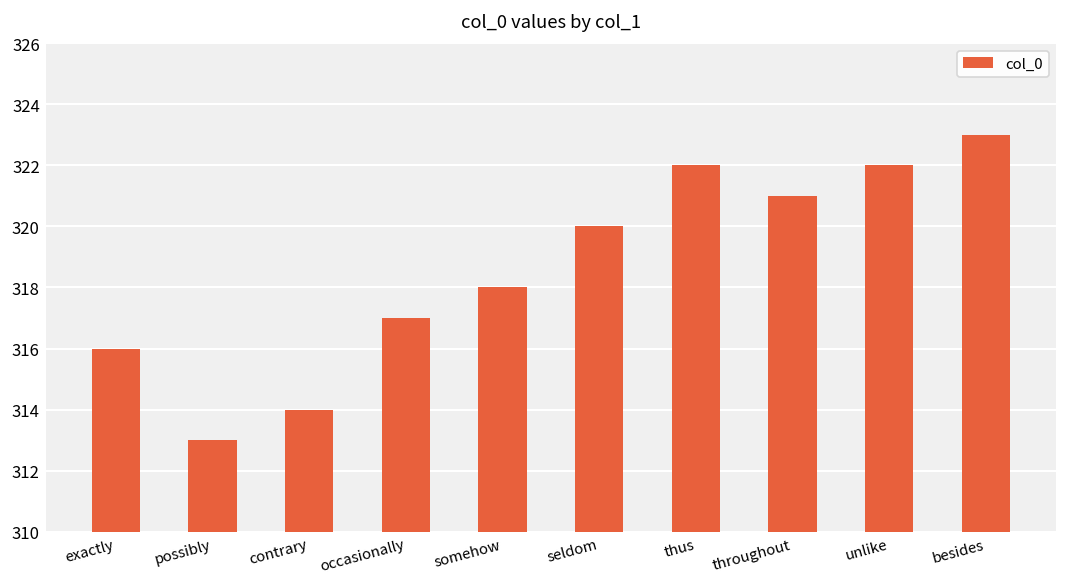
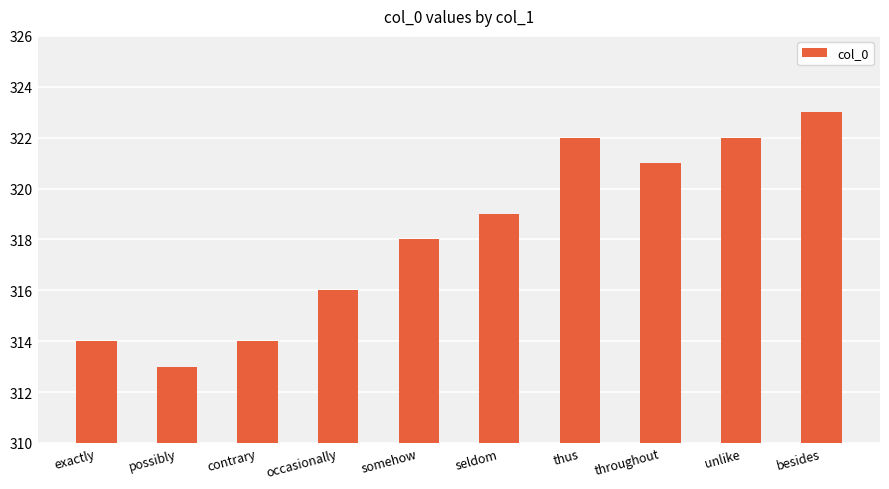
exactly: 316 -> 314
occasionally: 317 -> 316
seldom: 320 -> 319
